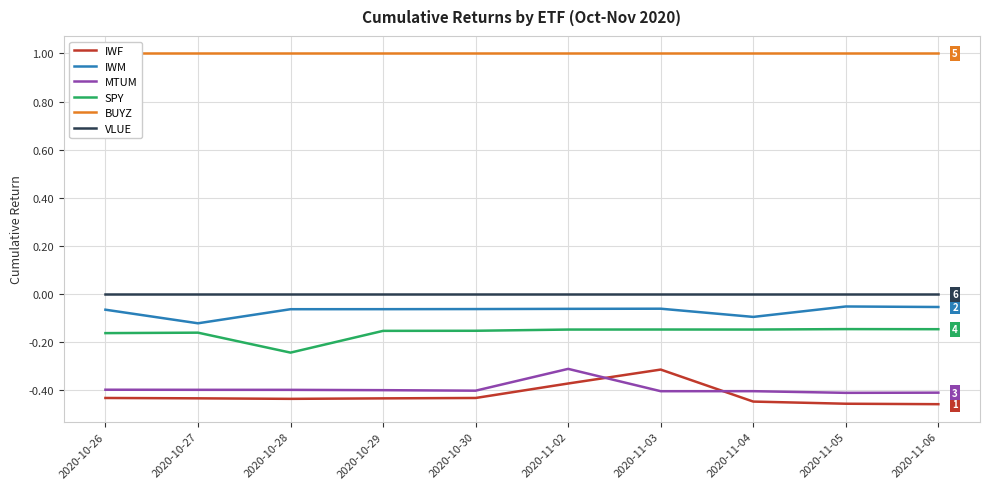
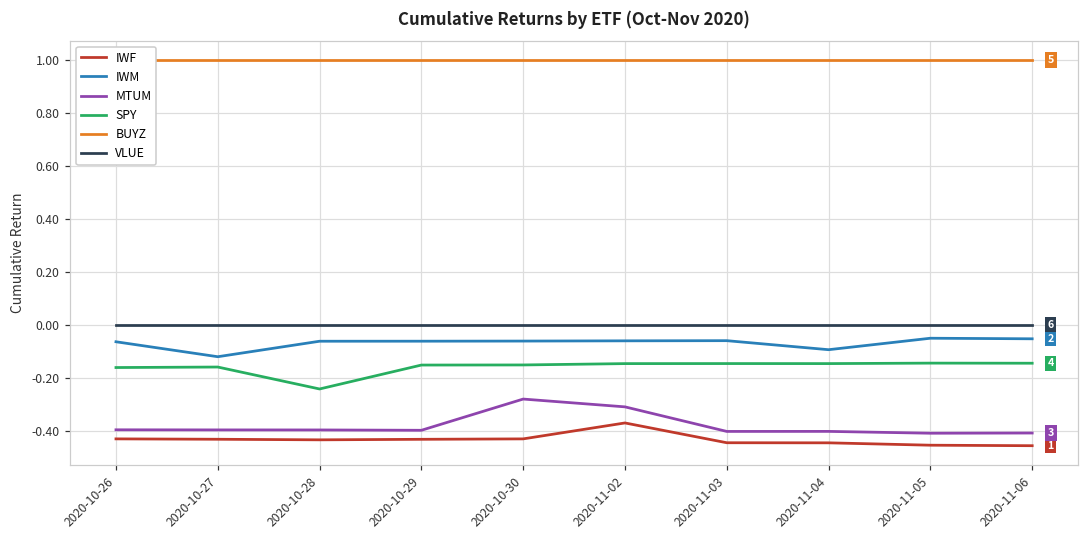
MTUM, 2020-10-30: -0.40 -> -0.28
IWF, 2020-11-03: -0.31 -> -0.45
